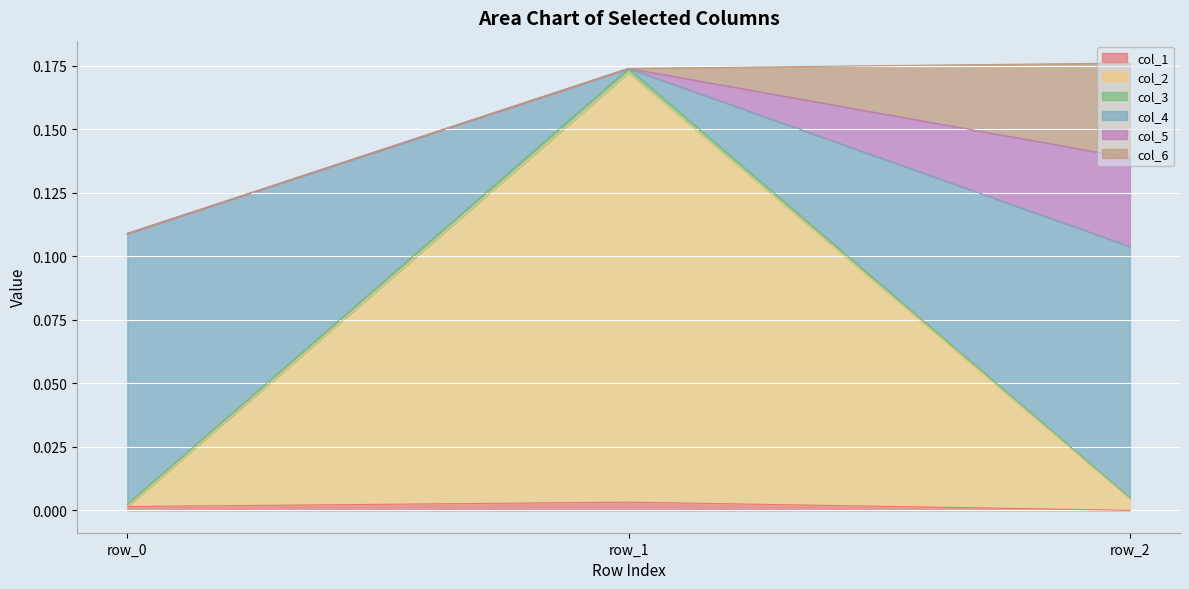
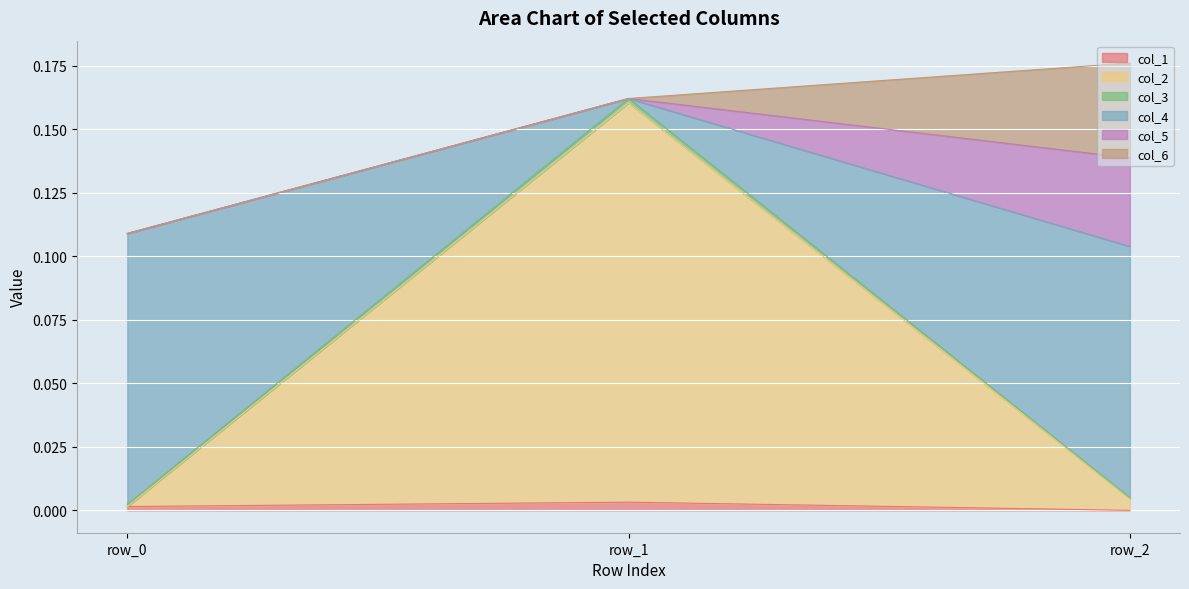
col_2, row_1: 0.169 -> 0.157
